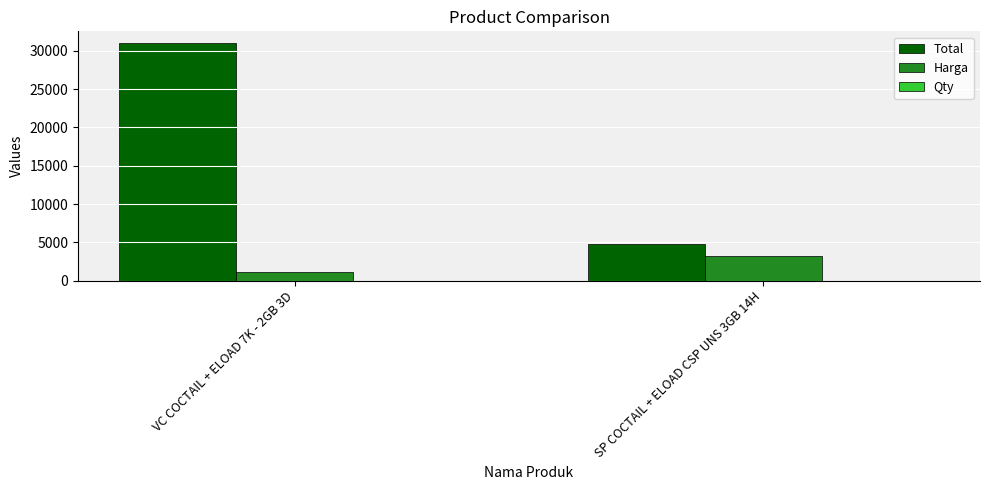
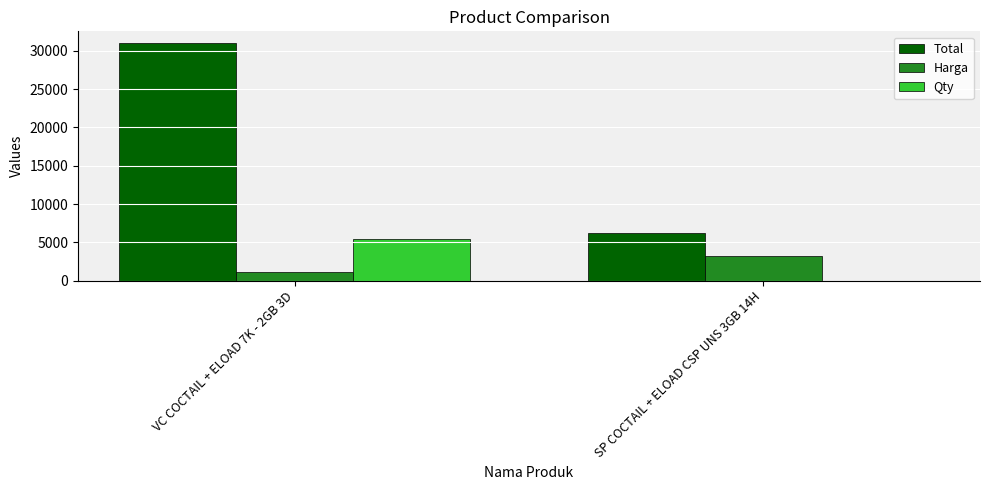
Qty, VC COCTAIL + ELOAD 7K - 2GB 3D: 0 -> 5000
Total, SP COCTAIL + ELOAD CSP UNS 3GB 14H: 5000 -> 6000
